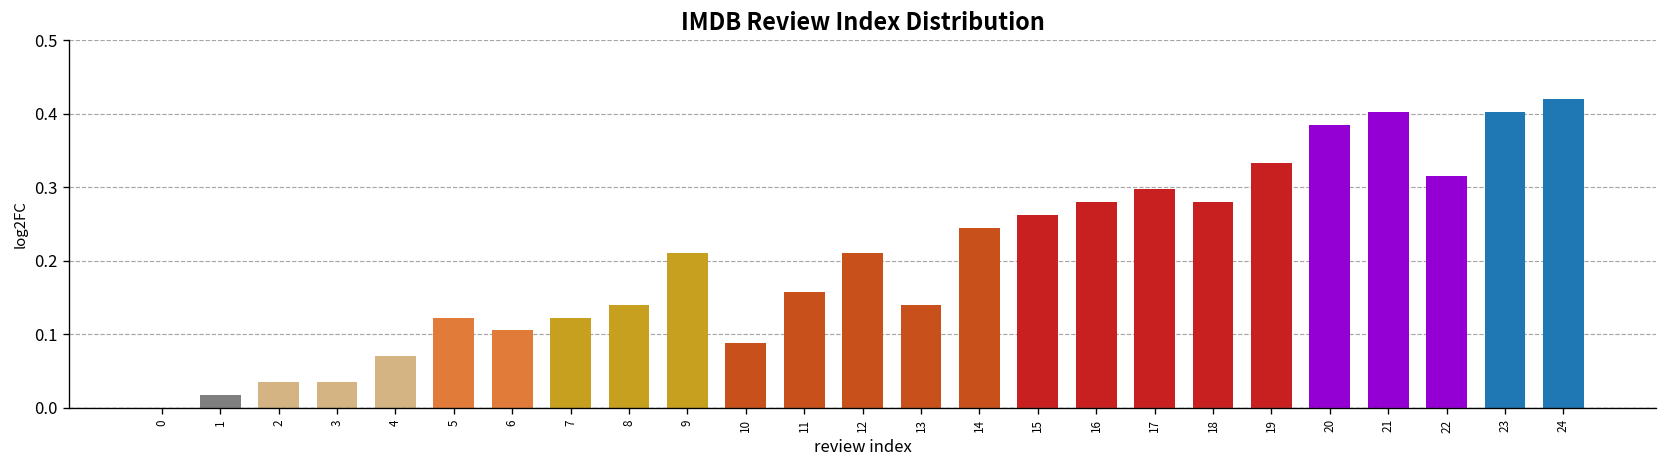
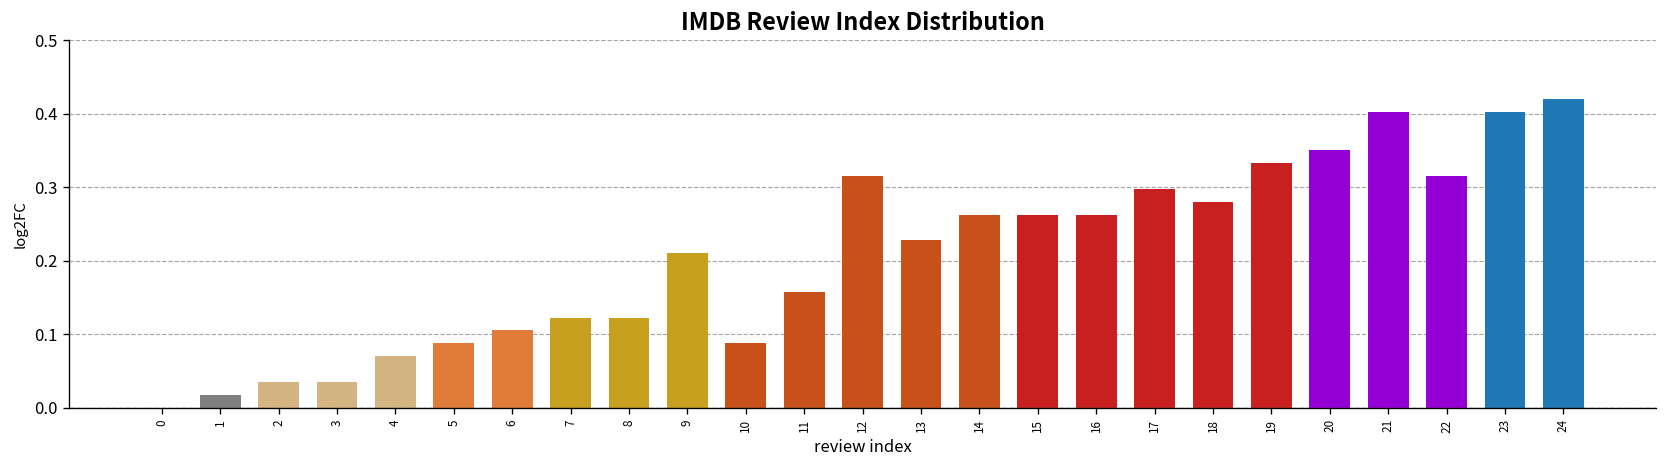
5: 0.12 -> 0.09
8: 0.14 -> 0.12
12: 0.21 -> 0.32
13: 0.14 -> 0.23
14: 0.25 -> 0.26
16: 0.28 -> 0.26
20: 0.38 -> 0.35
